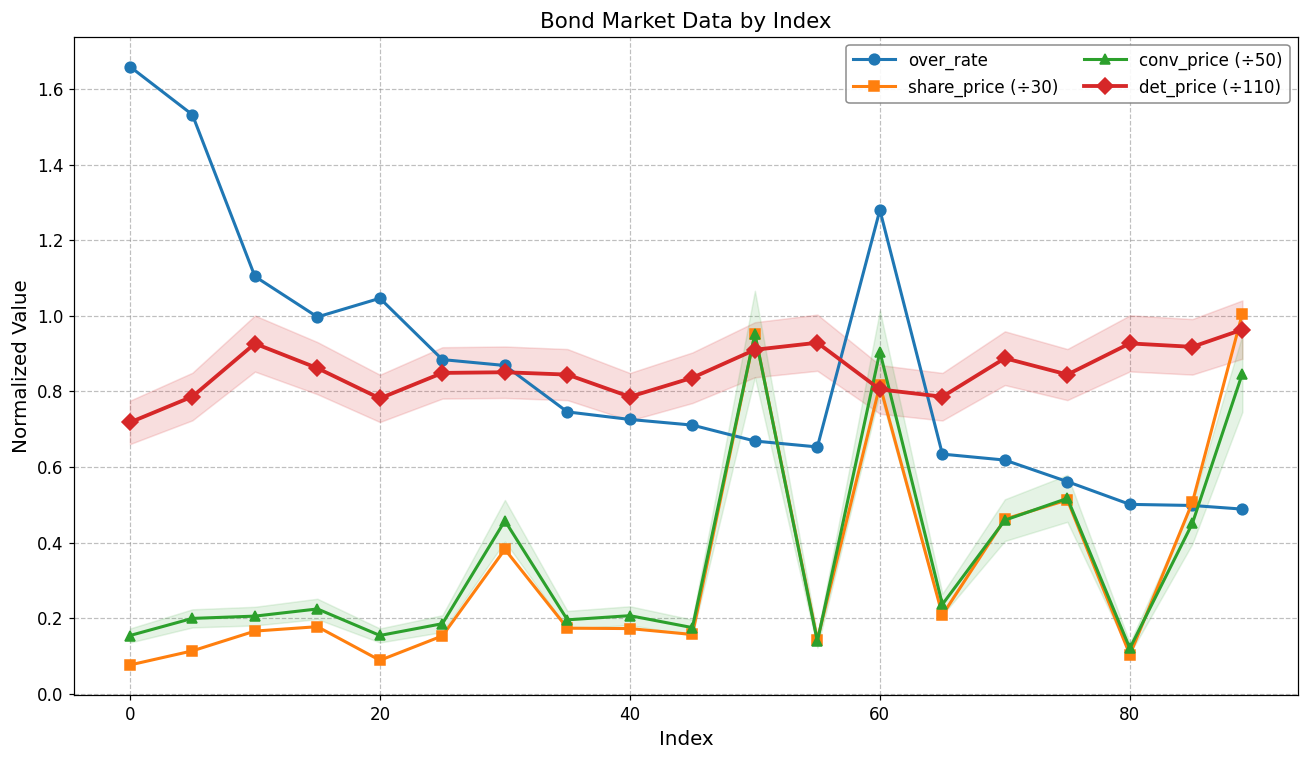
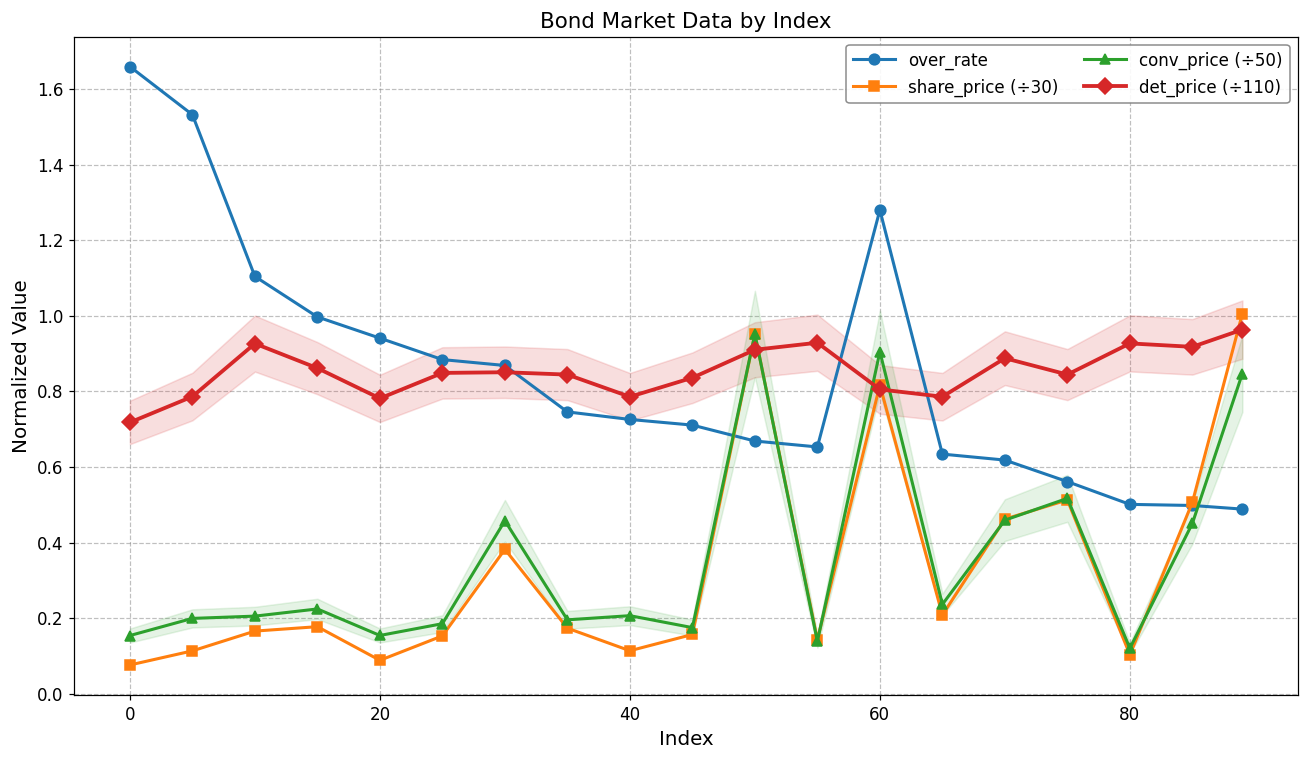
over_rate, 20: 1.05 -> 0.94
share_price (÷30), 40: 0.17 -> 0.11
